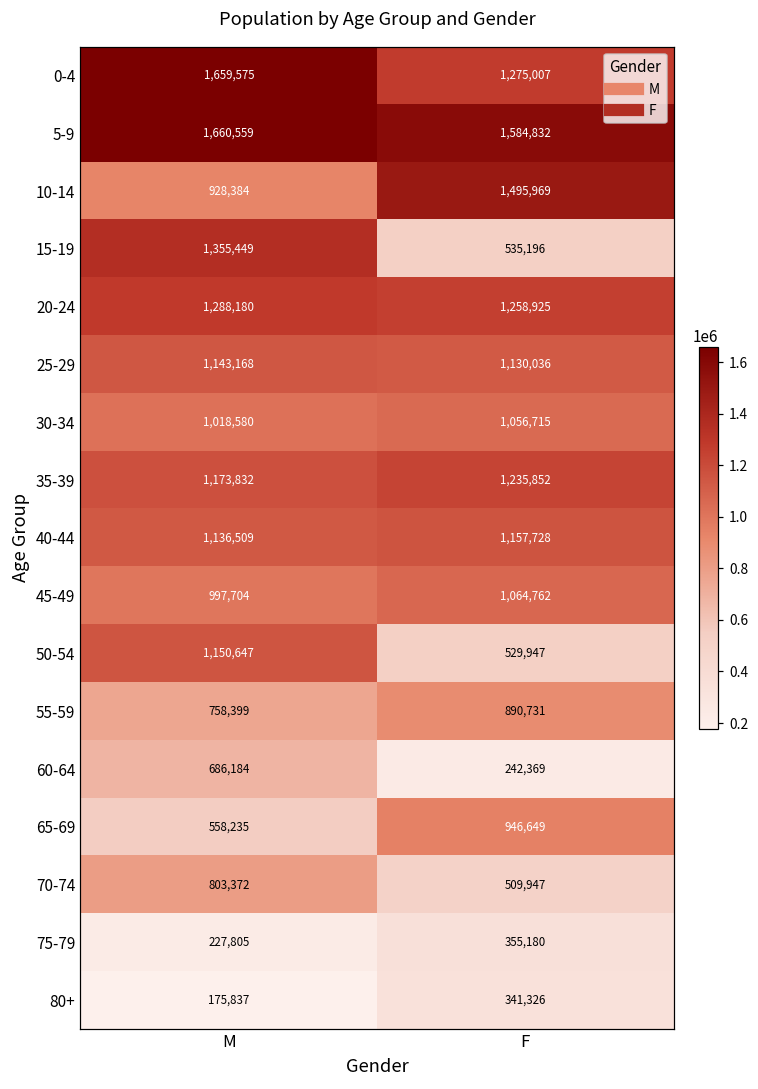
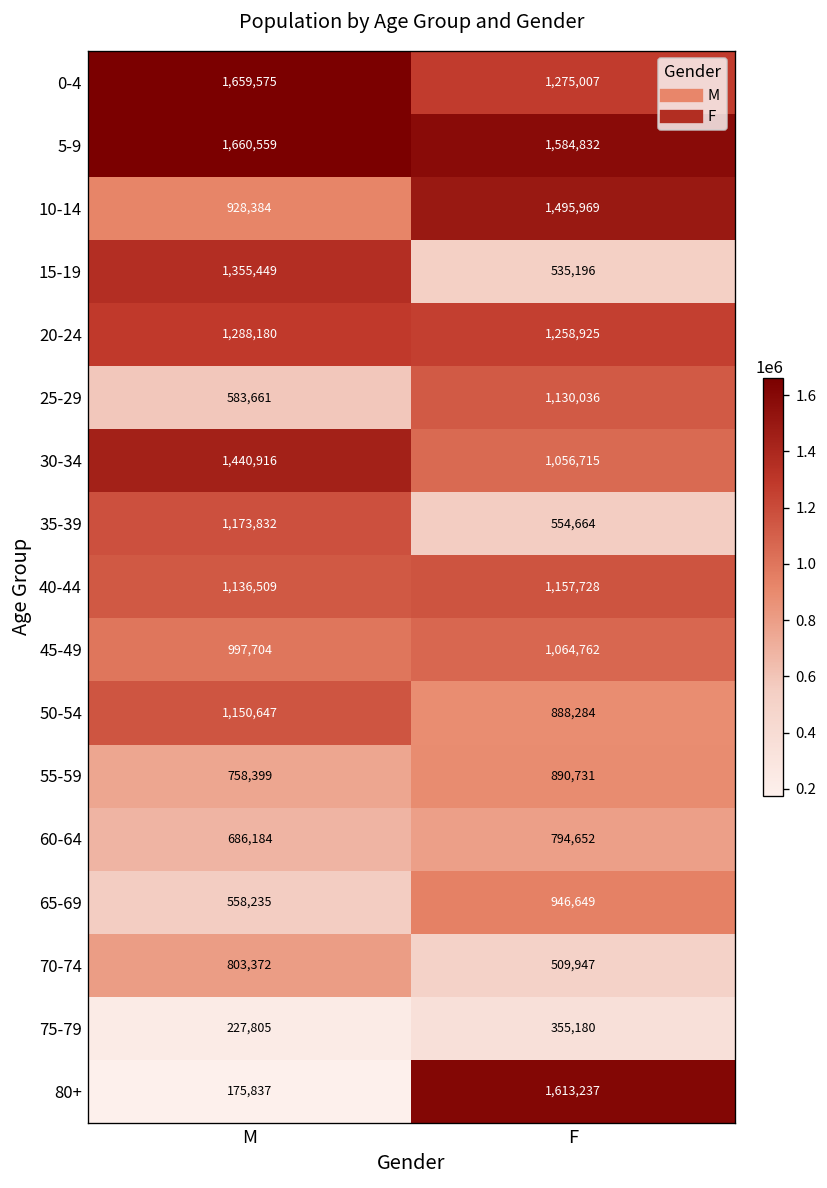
25-29, M: 1,143,168 -> 583,661
30-34, M: 1,018,580 -> 1,440,916
35-39, F: 1,235,852 -> 554,664
50-54, F: 529,947 -> 888,284
60-64, F: 242,369 -> 794,652
80+, F: 341,326 -> 1,613,237
